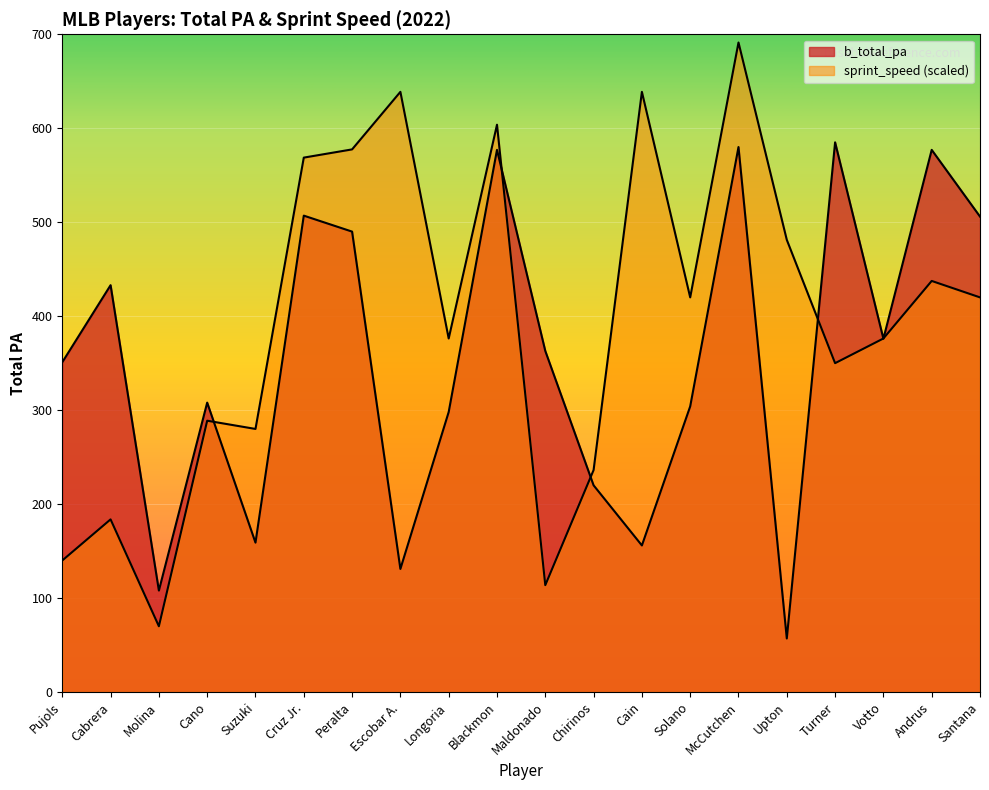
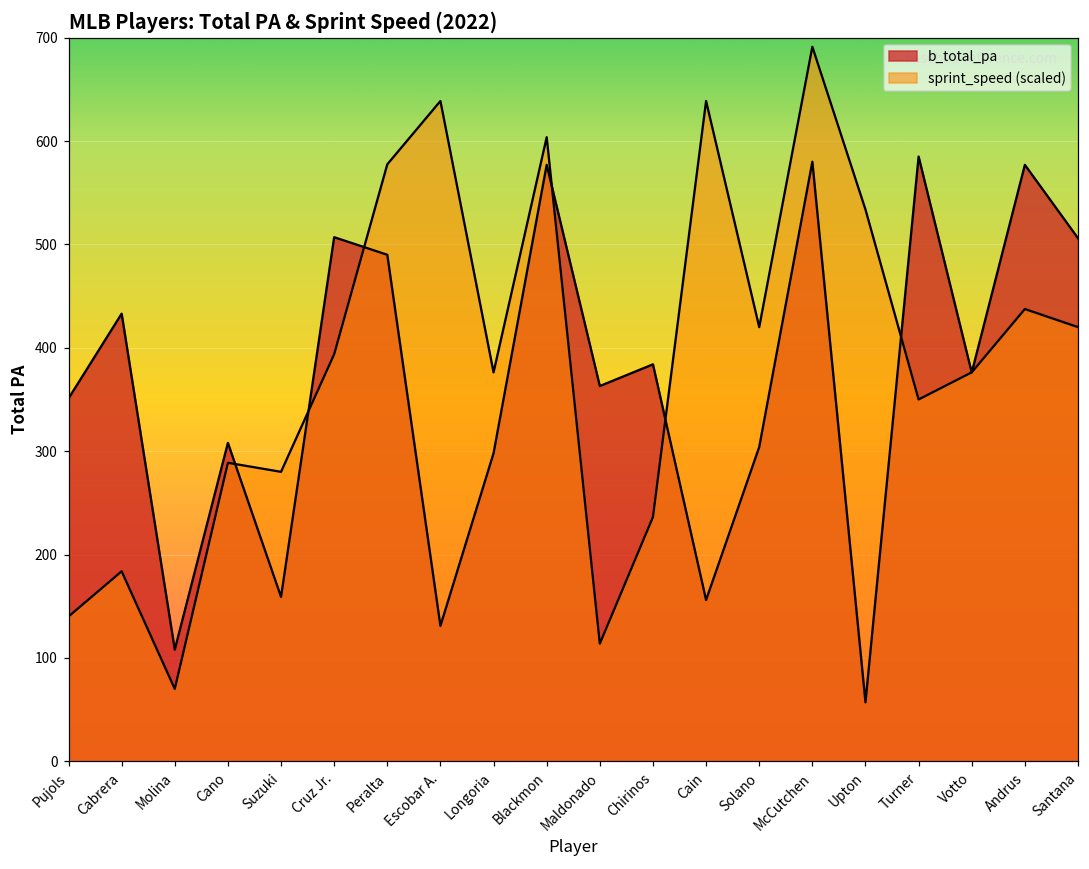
sprint_speed (scaled), Cruz Jr.: 570 -> 390
b_total_pa, Chirinos: 220 -> 380
sprint_speed (scaled), Upton: 480 -> 530
